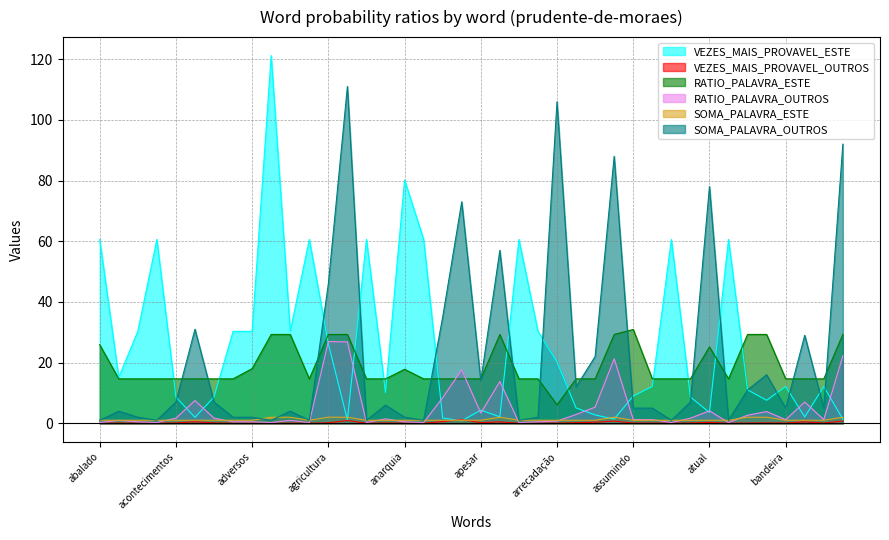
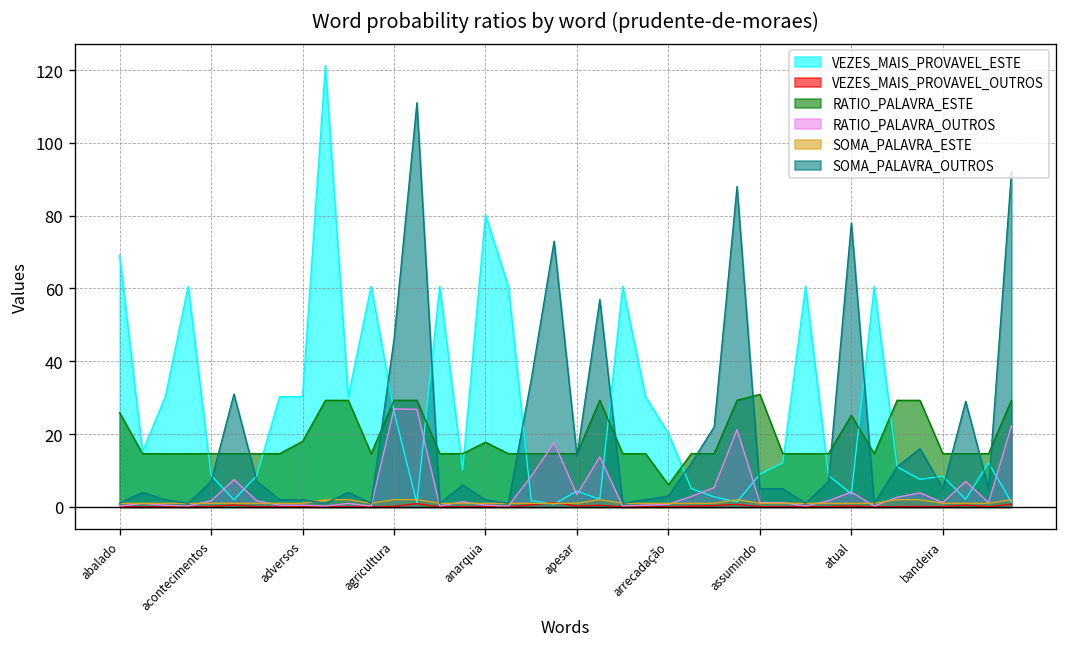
VEZES_MAIS_PROVAVEL_ESTE, abalado: 61 -> 69
SOMA_PALAVRA_OUTROS, arrecadação: 106 -> 3
VEZES_MAIS_PROVAVEL_ESTE, bandeira: 12 -> 8
